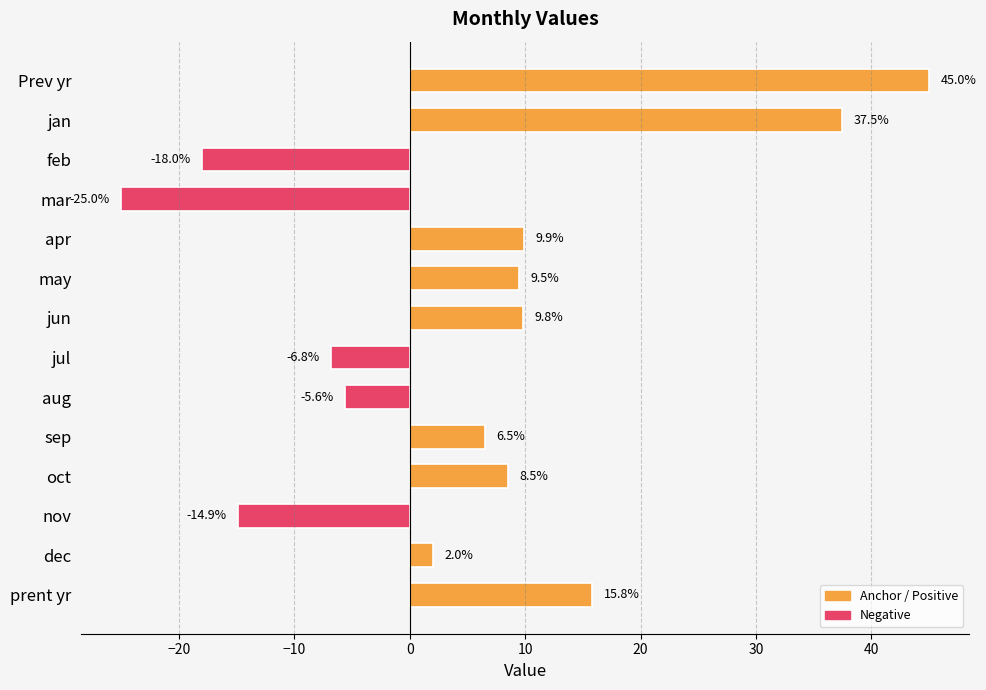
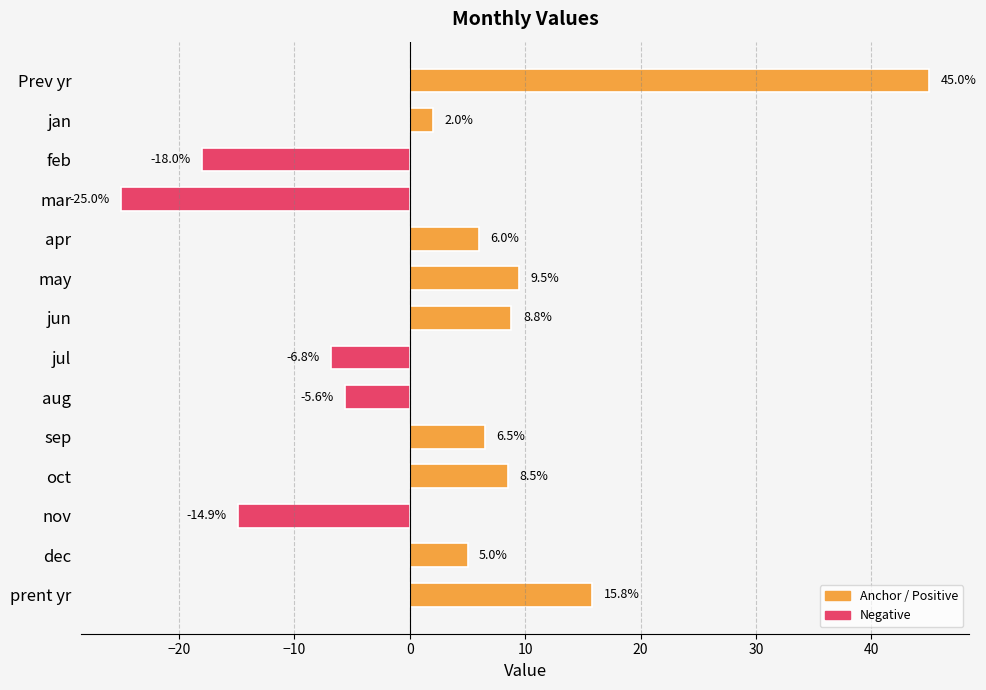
jan: 37.5% -> 2.0%
apr: 9.9% -> 6.0%
jun: 9.8% -> 8.8%
dec: 2.0% -> 5.0%
